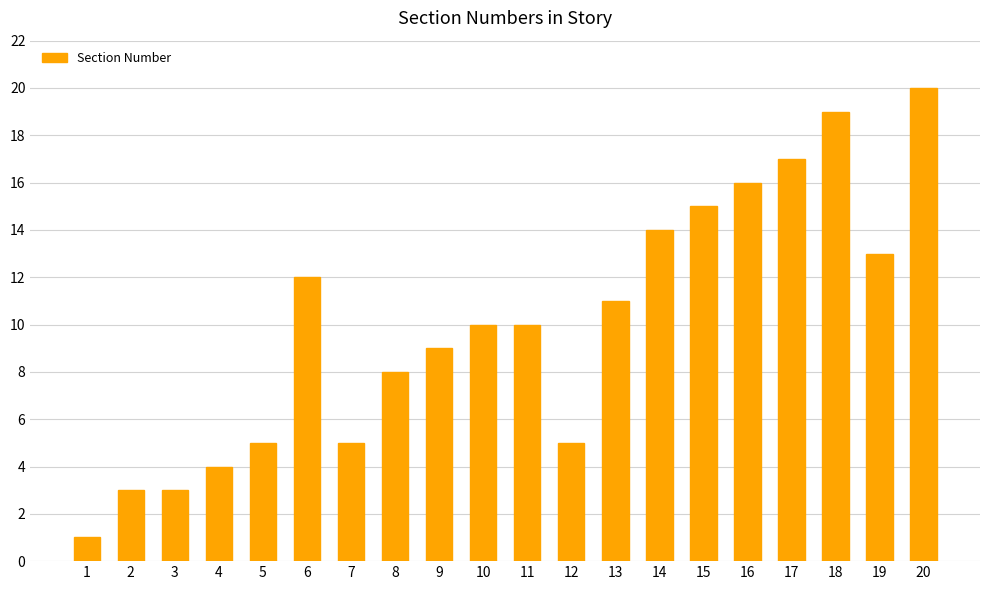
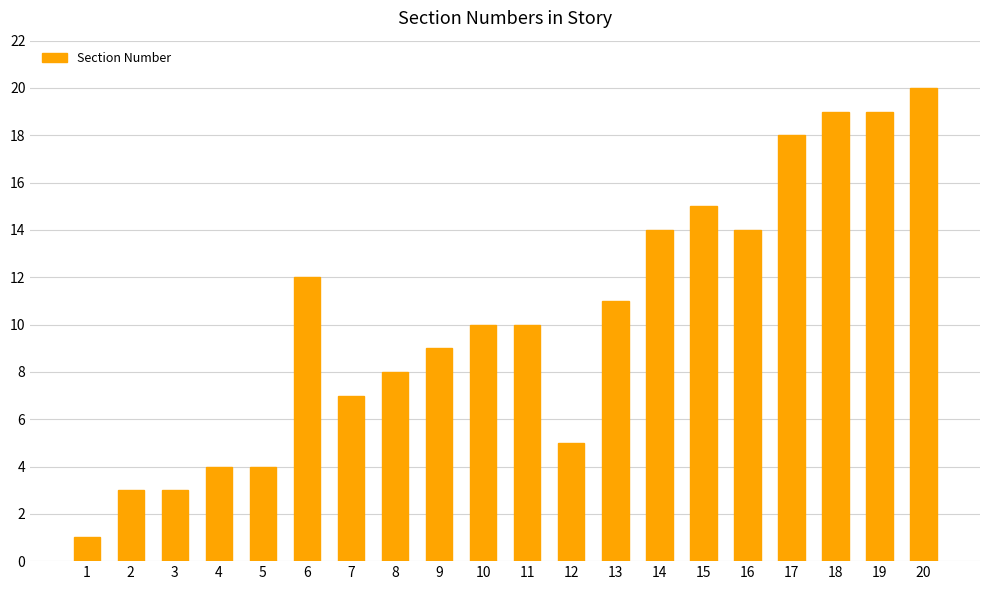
5: 5 -> 4
7: 5 -> 7
16: 16 -> 14
17: 17 -> 18
19: 13 -> 19
